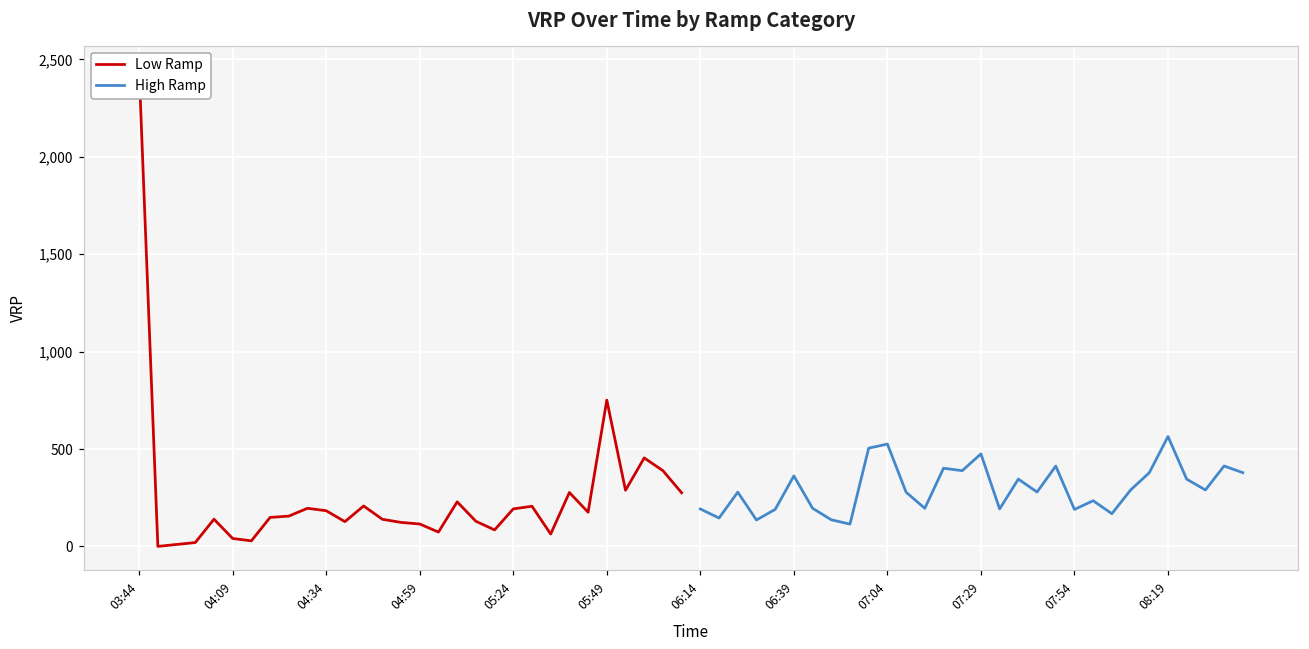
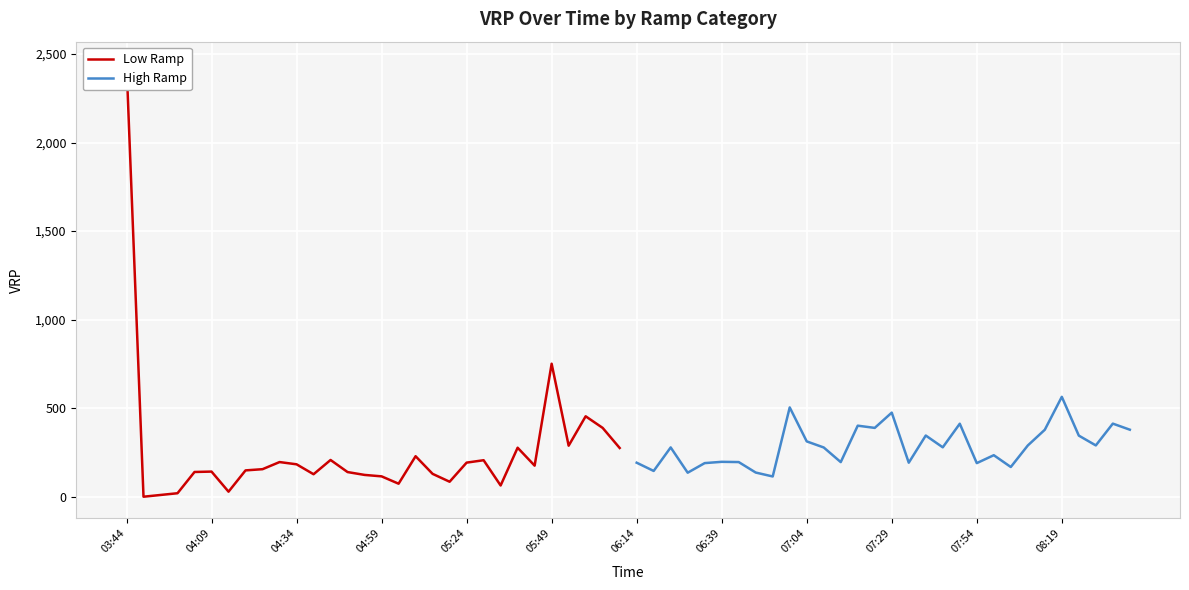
Low Ramp, 04:09: 40 -> 140
High Ramp, 06:39: 360 -> 200
High Ramp, 07:04: 530 -> 310
